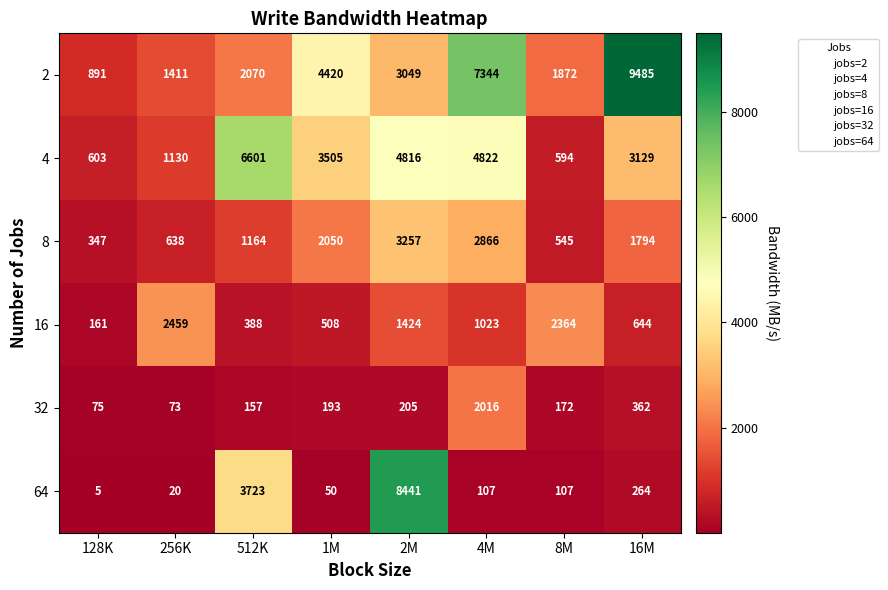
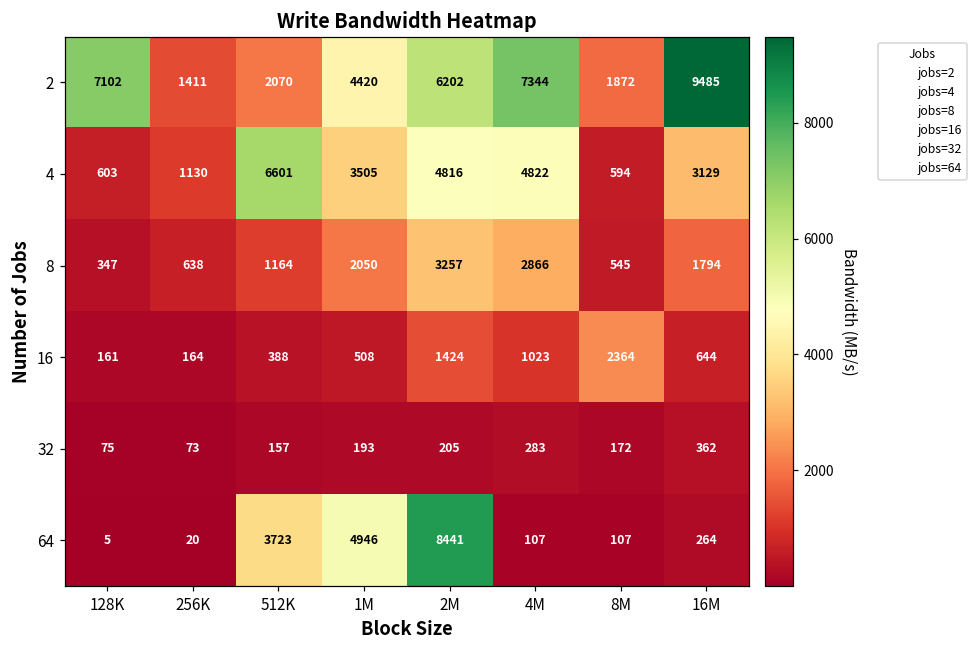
2, 128K: 891 -> 7102
2, 2M: 3049 -> 6202
16, 256K: 2459 -> 164
32, 4M: 2016 -> 283
64, 1M: 50 -> 4946
